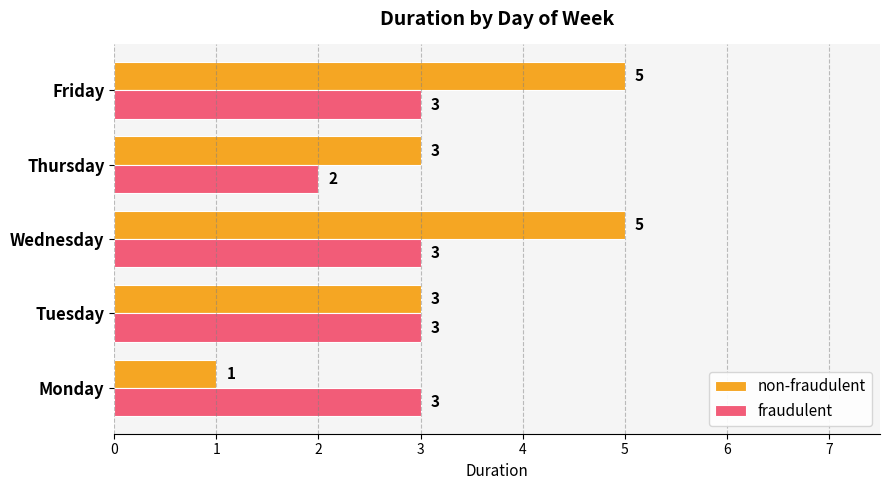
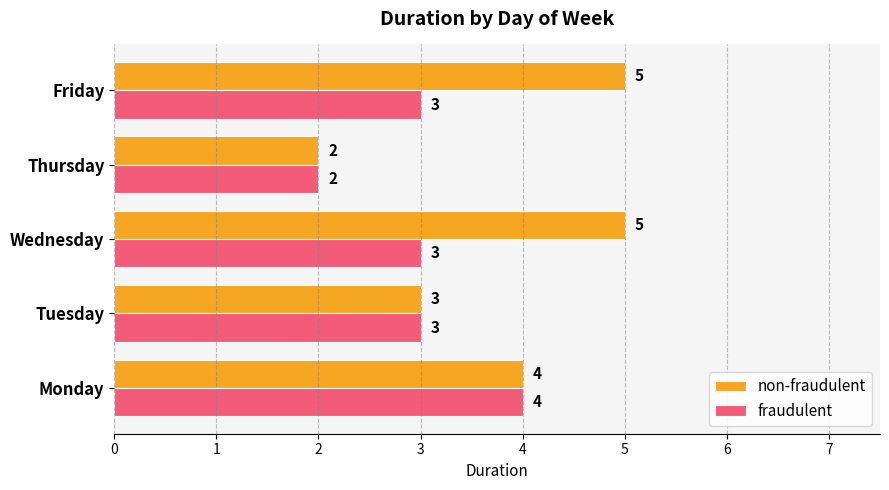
non-fraudulent, Thursday: 3 -> 2
non-fraudulent, Monday: 1 -> 4
fraudulent, Monday: 3 -> 4
